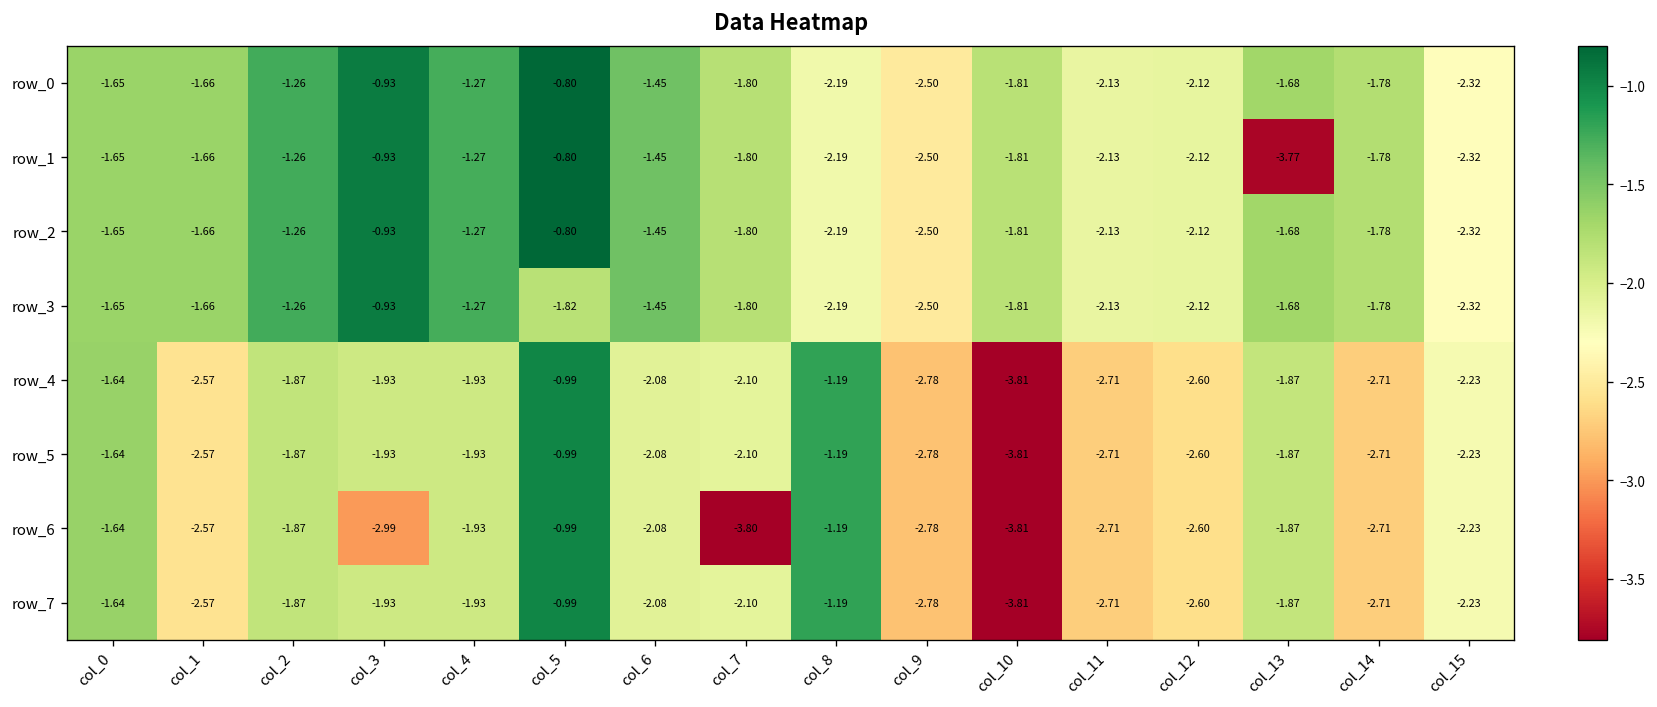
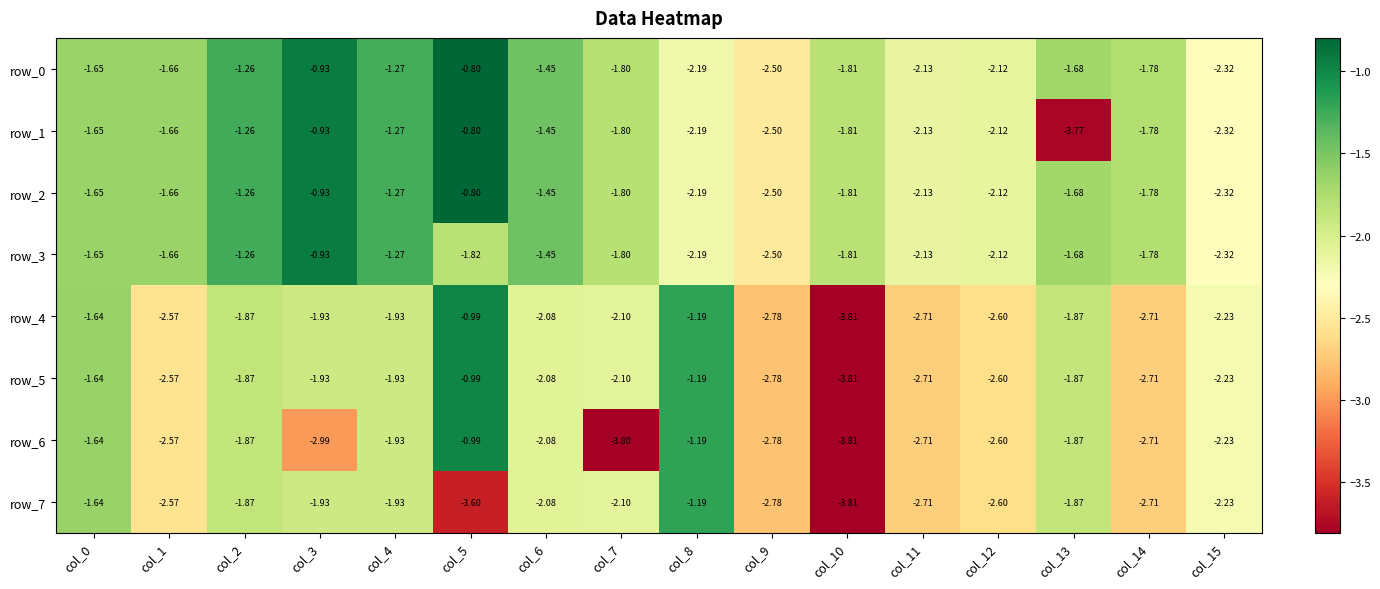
row_7, col_5: -0.99 -> -3.60
